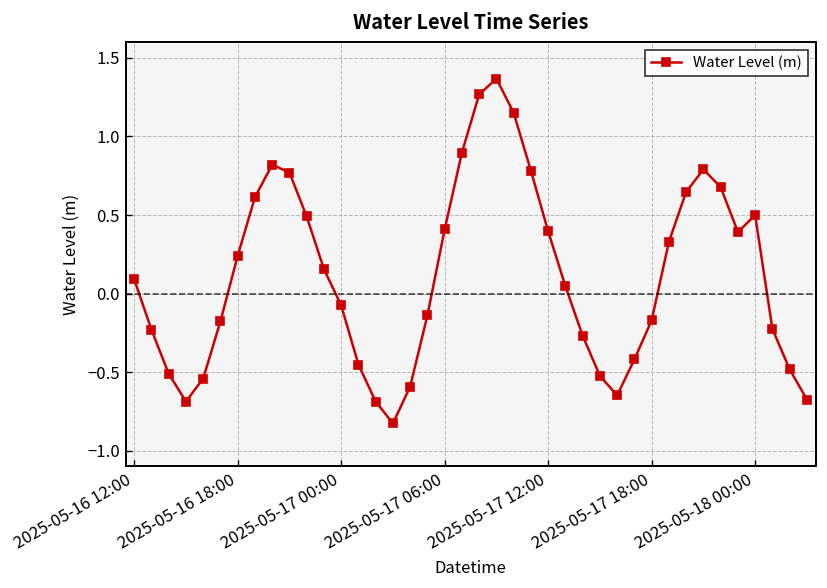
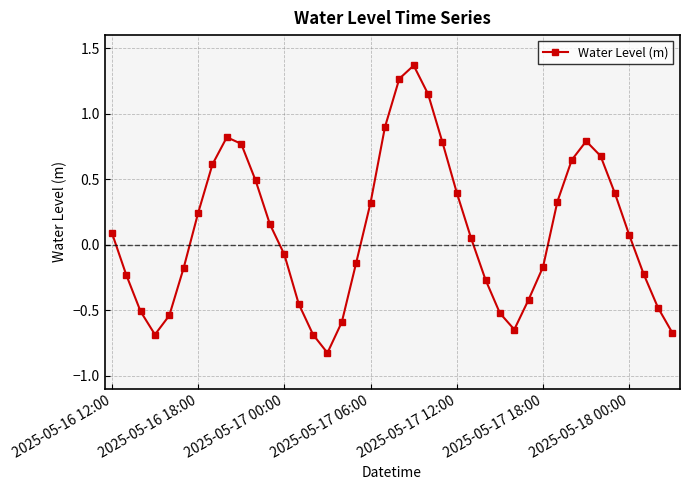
2025-05-17 06:00: 0.41 -> 0.32
2025-05-18 00:00: 0.50 -> 0.07
